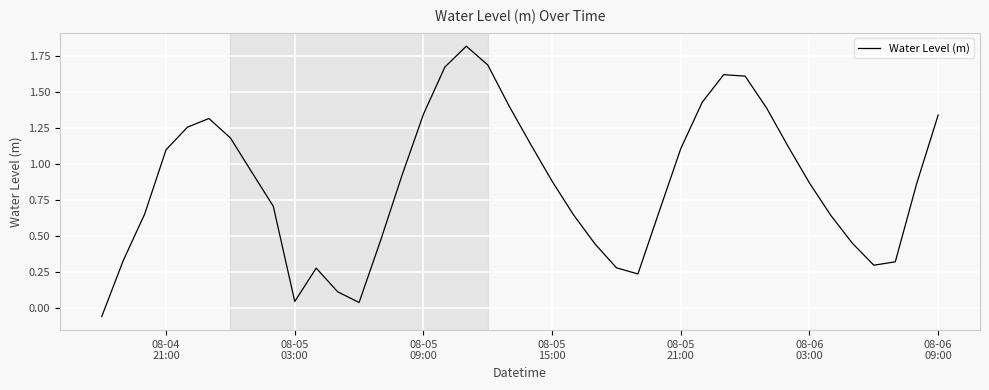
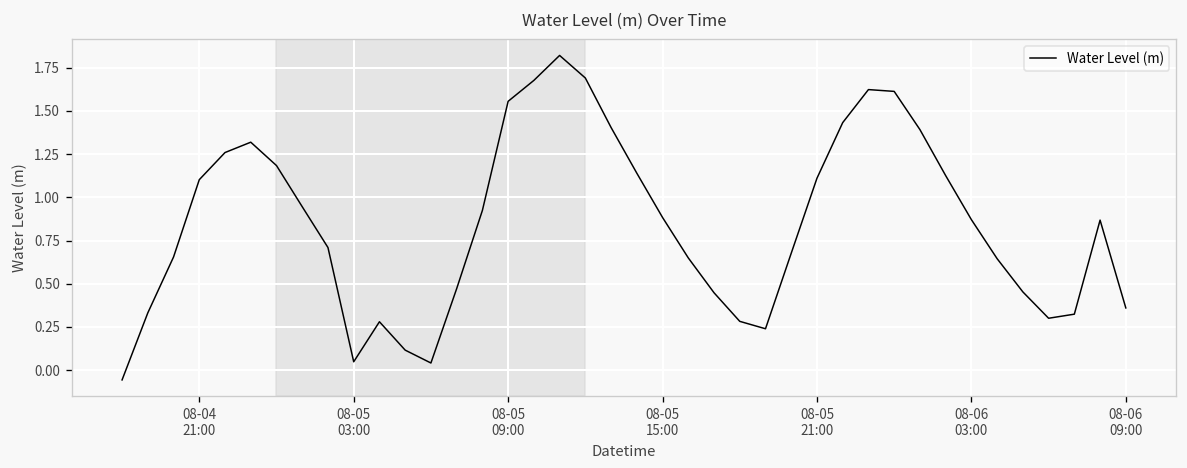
08-05 09:00: 1.35 -> 1.56
08-06 09:00: 1.34 -> 0.36
